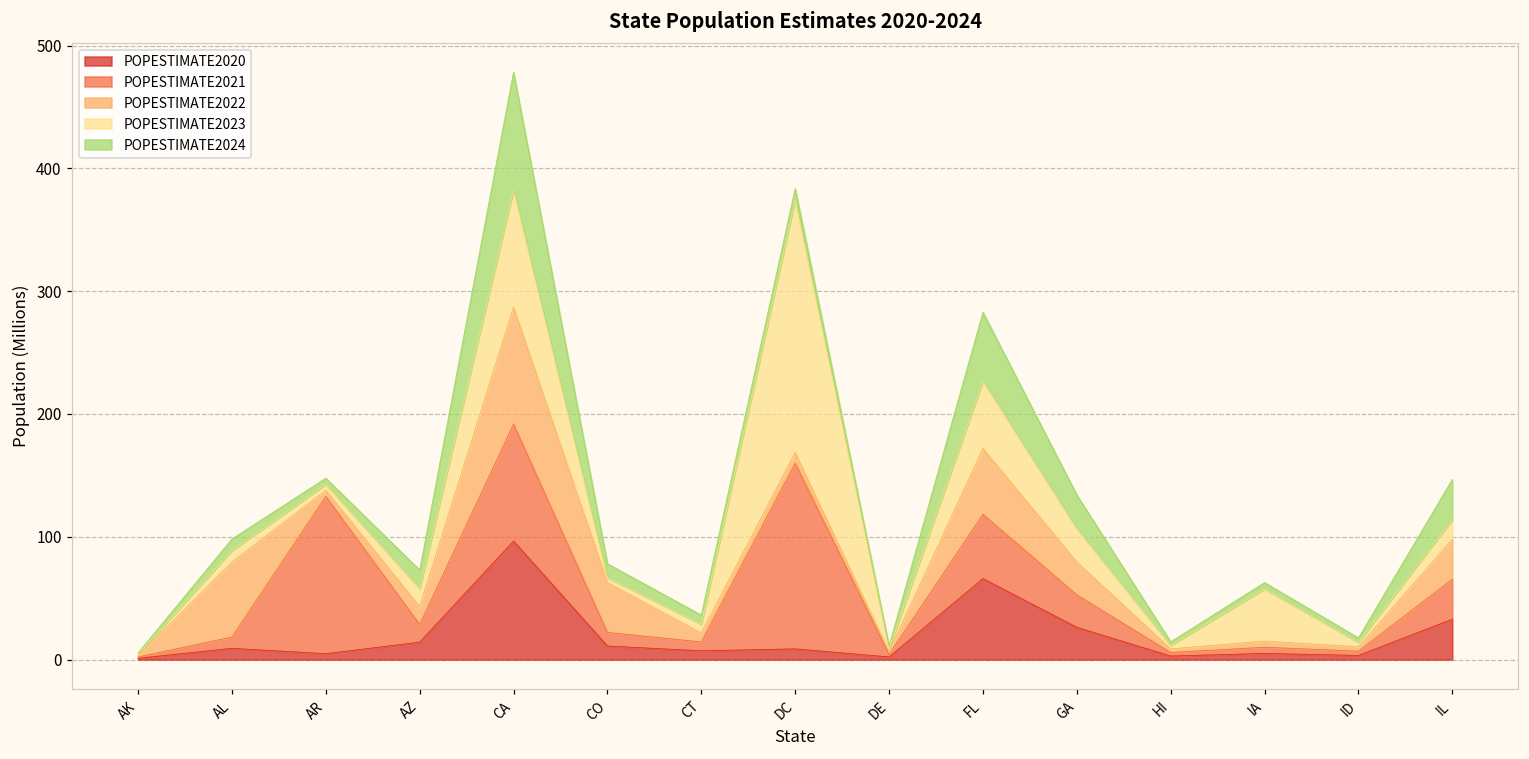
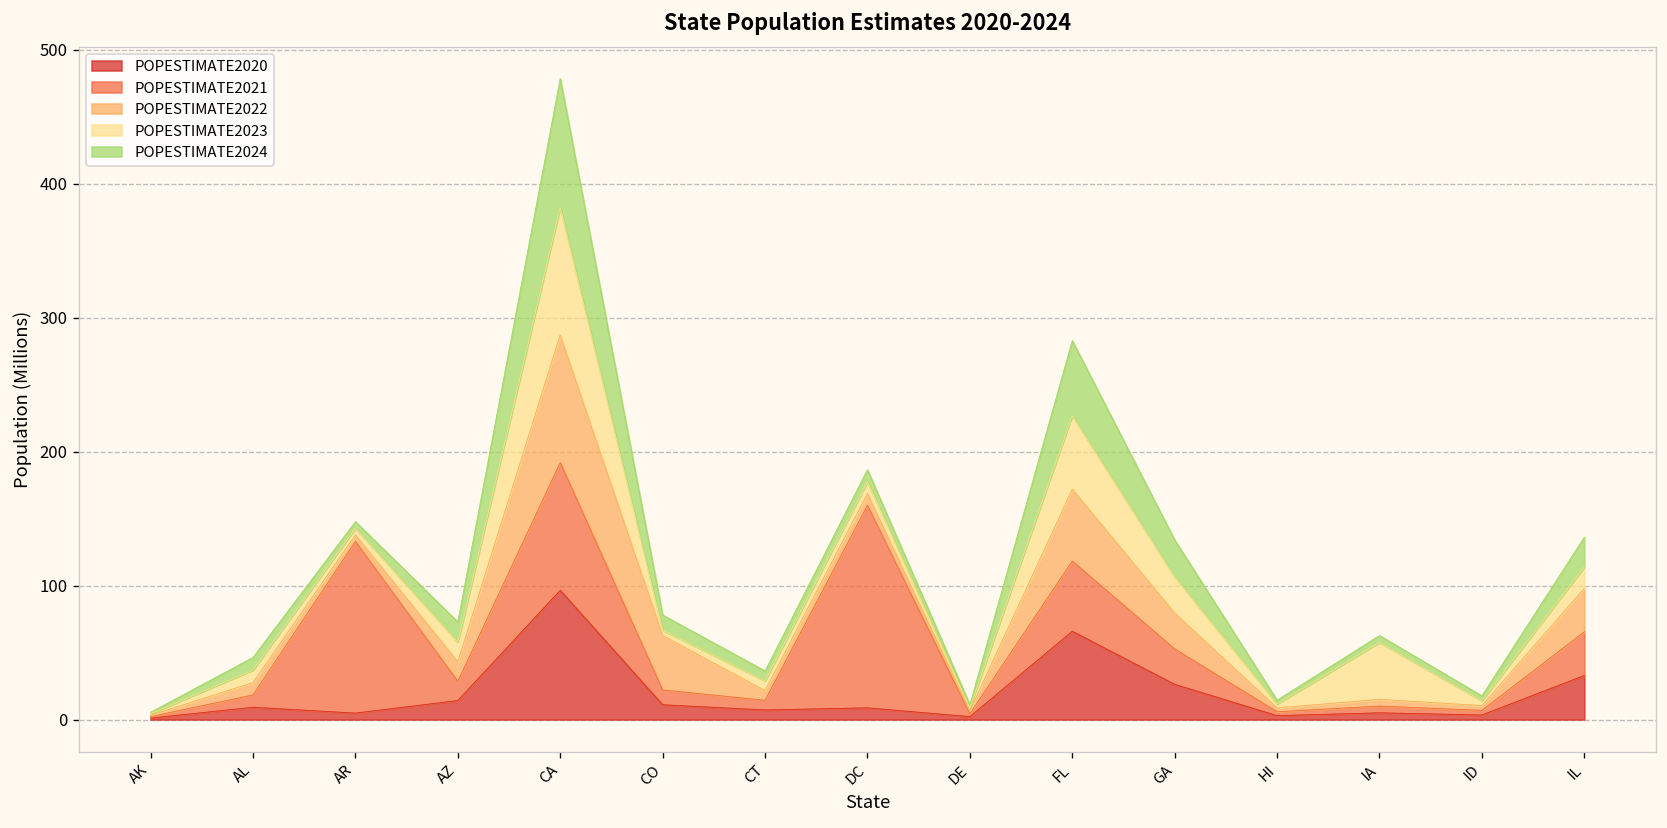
POPESTIMATE2022, AL: 61 -> 9
POPESTIMATE2023, DC: 206 -> 9
POPESTIMATE2024, IL: 33 -> 22
